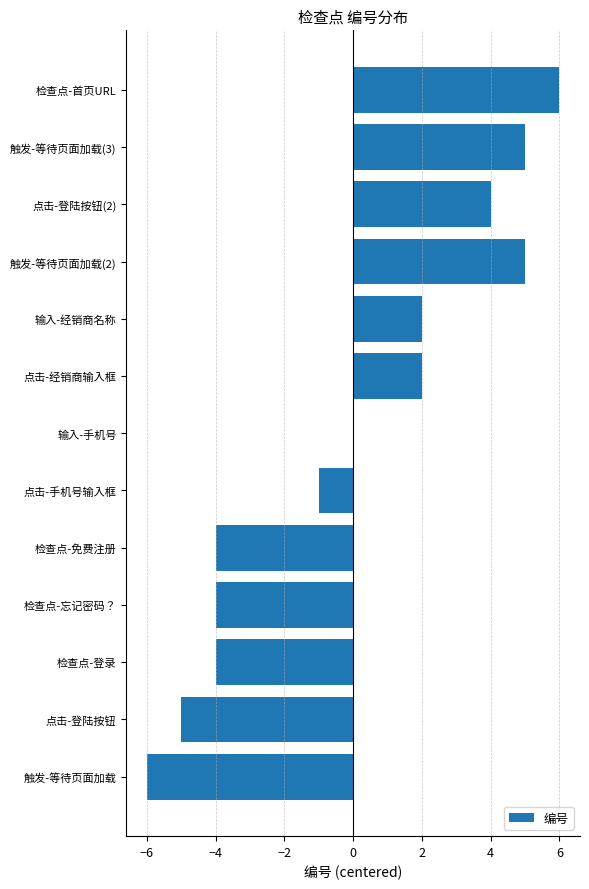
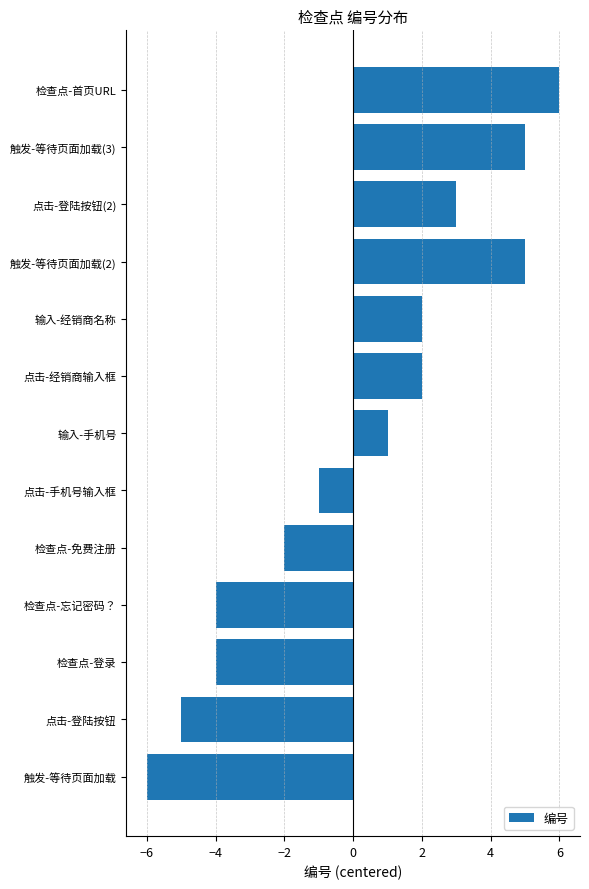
点击-登陆按钮(2): 4.0 -> 3.0
输入-手机号: 0.0 -> 1.0
检查点-免费注册: -4.0 -> -2.0
